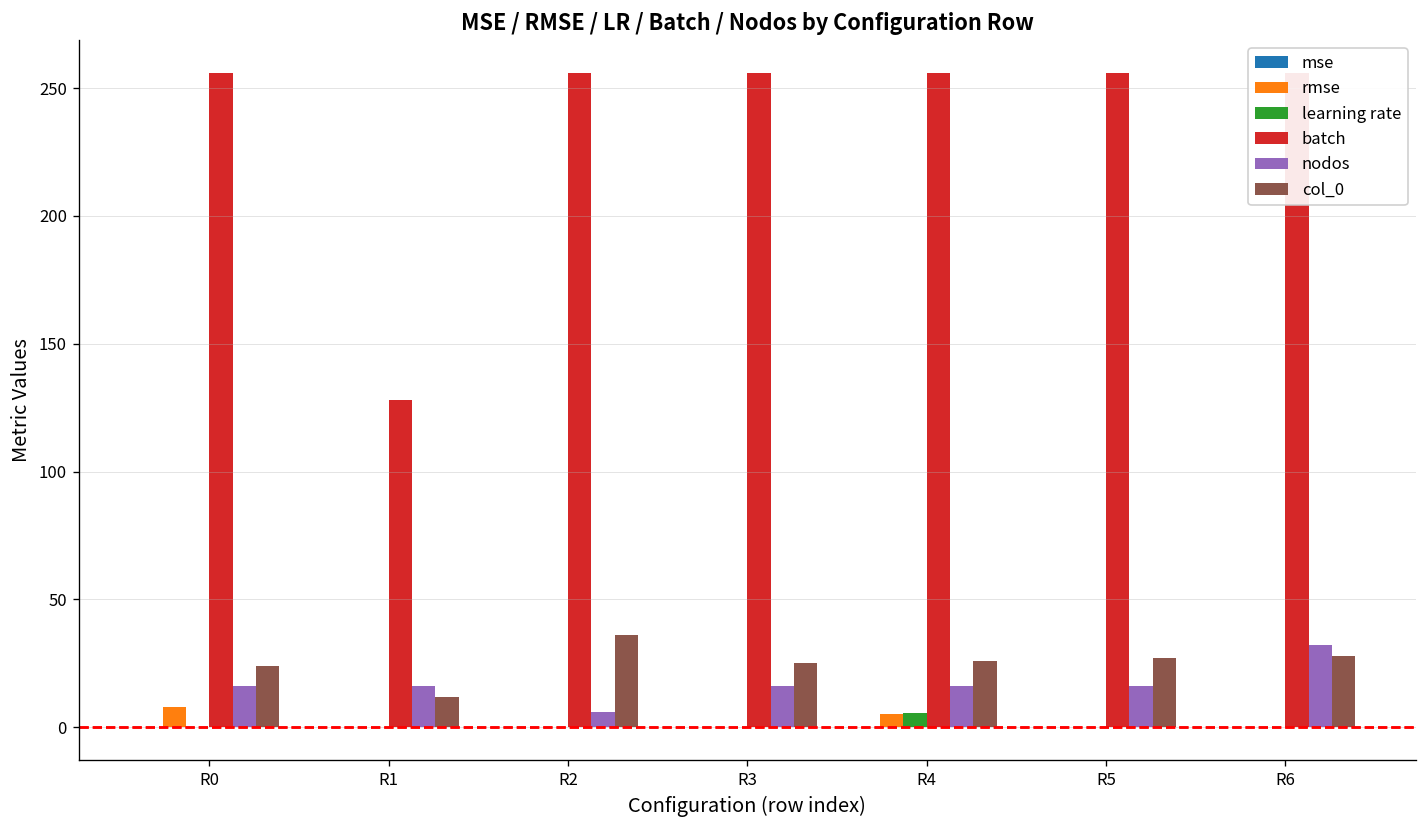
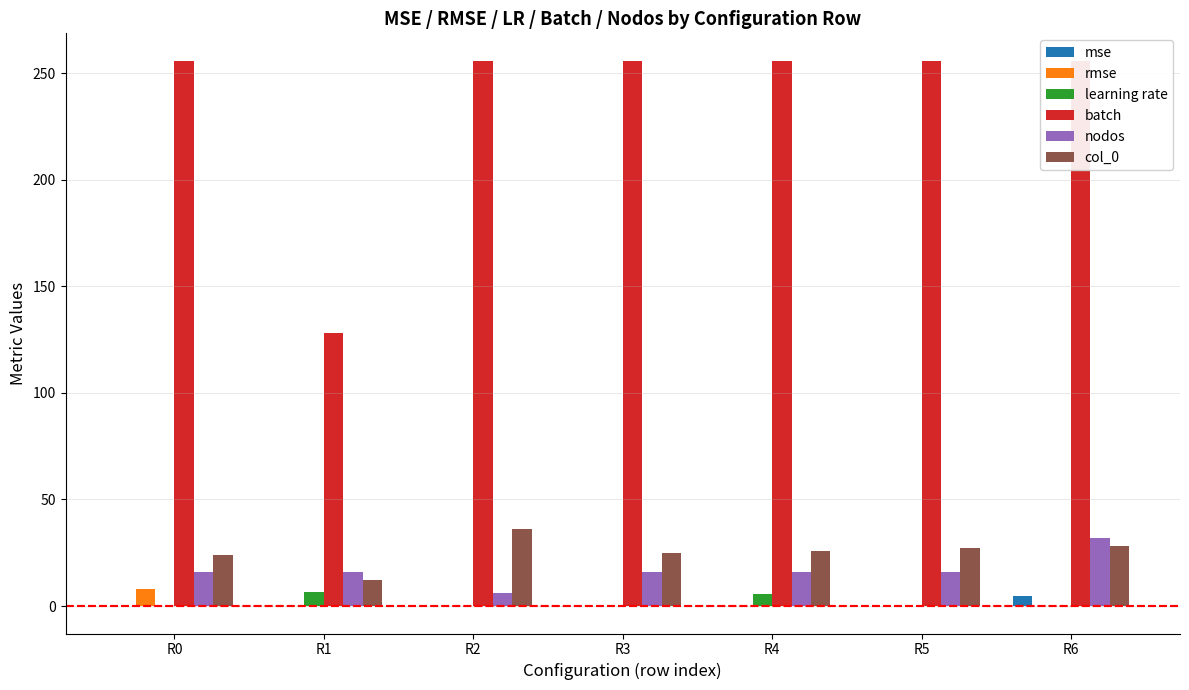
learning rate, R1: 0 -> 6
rmse, R4: 5 -> 0
mse, R6: 0 -> 5
